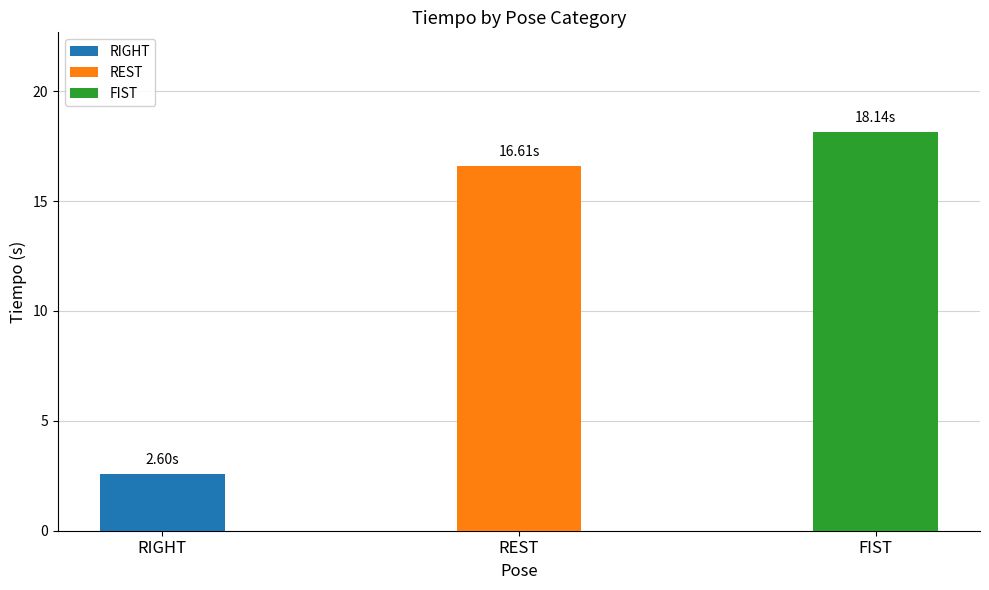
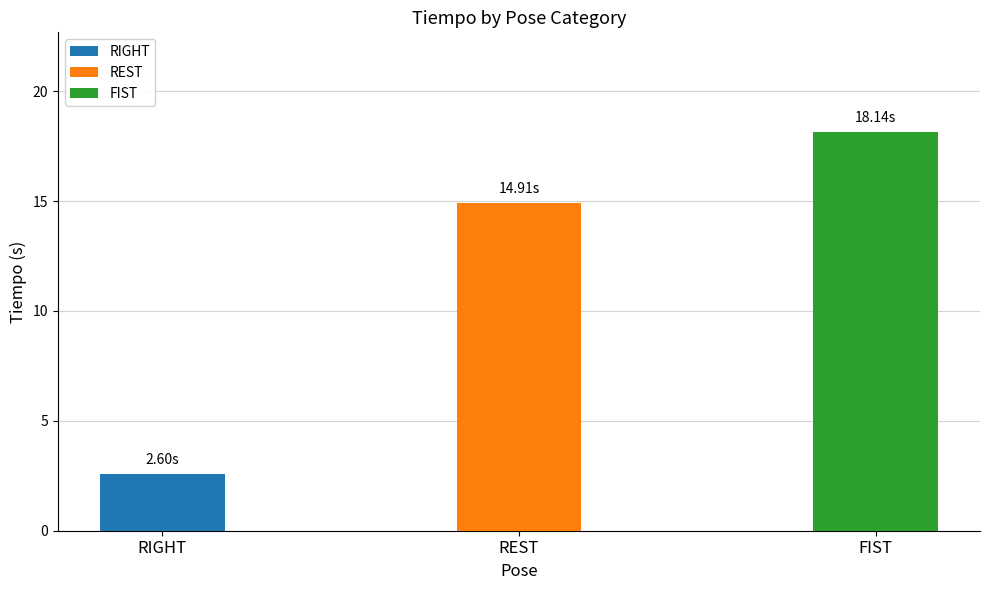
REST: 16.61s -> 14.91s
